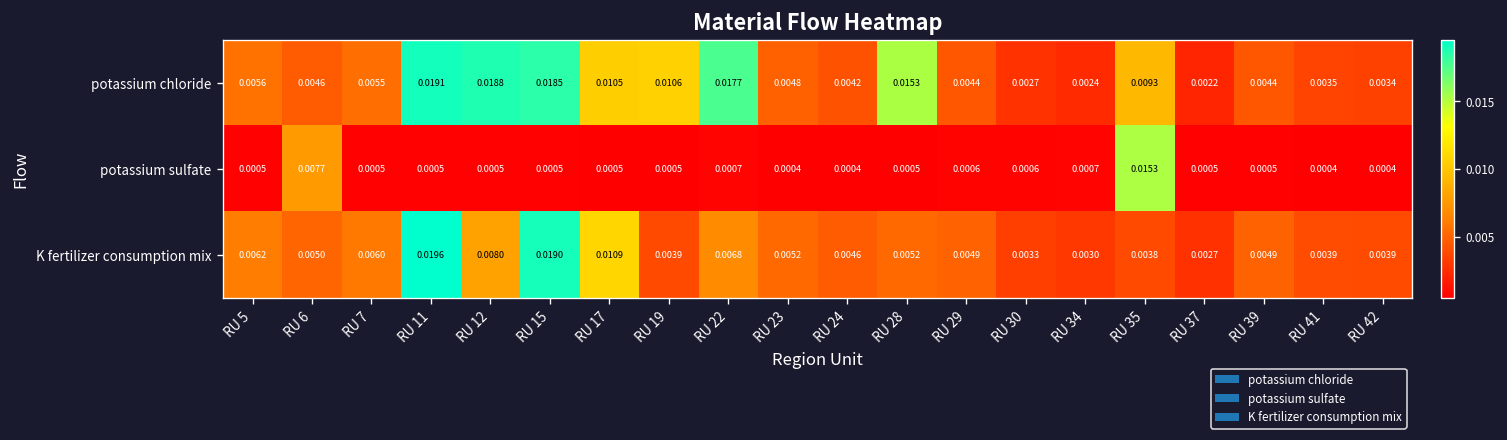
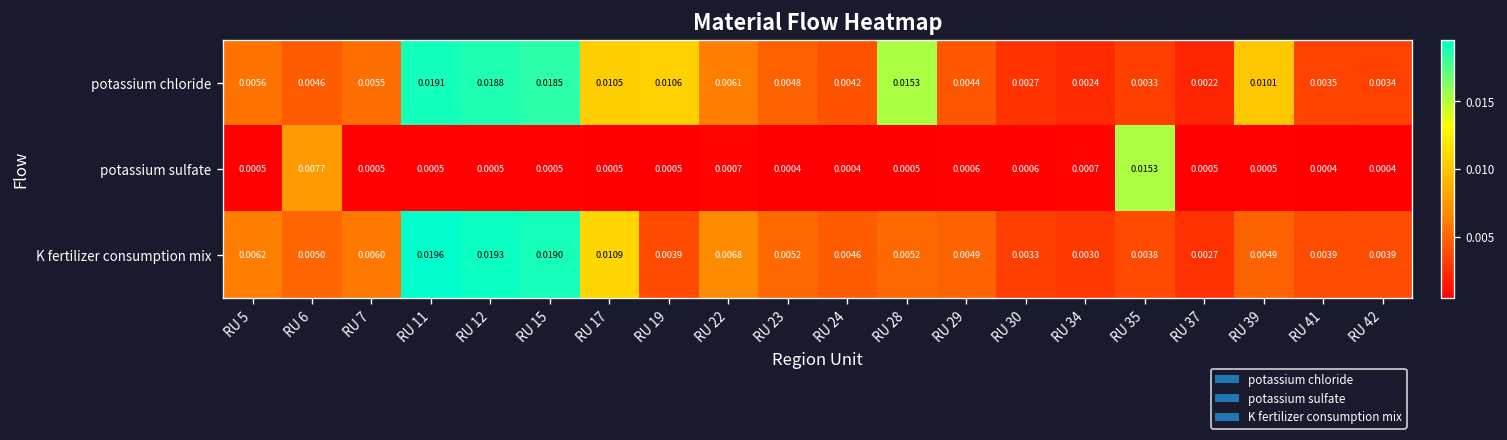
potassium chloride, RU 22: 0.0177 -> 0.0061
potassium chloride, RU 35: 0.0093 -> 0.0033
potassium chloride, RU 39: 0.0044 -> 0.0101
K fertilizer consumption mix, RU 12: 0.0080 -> 0.0193
